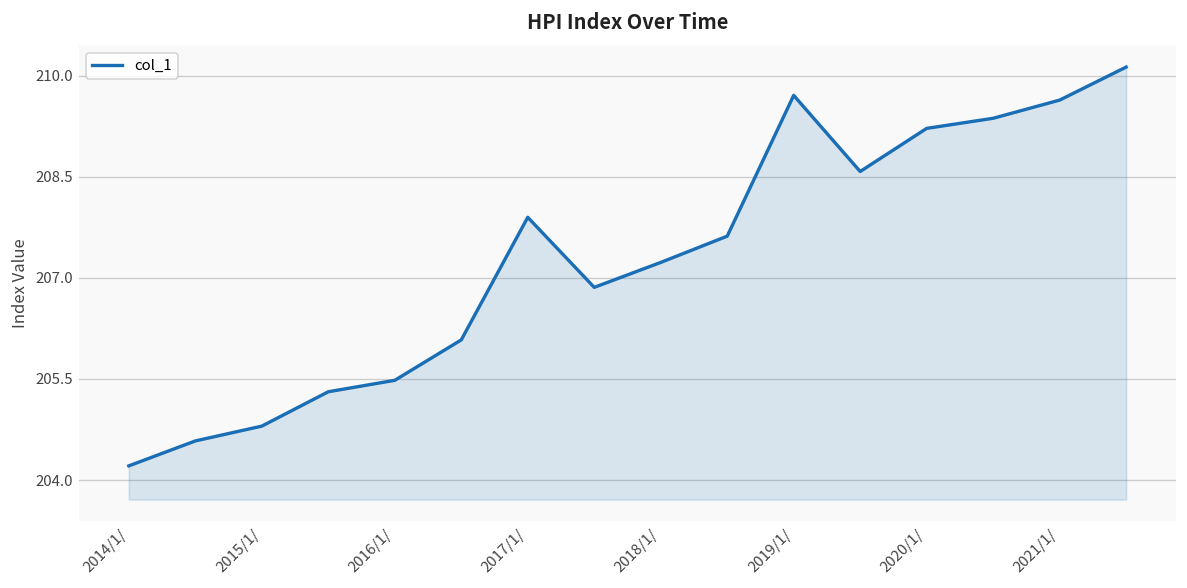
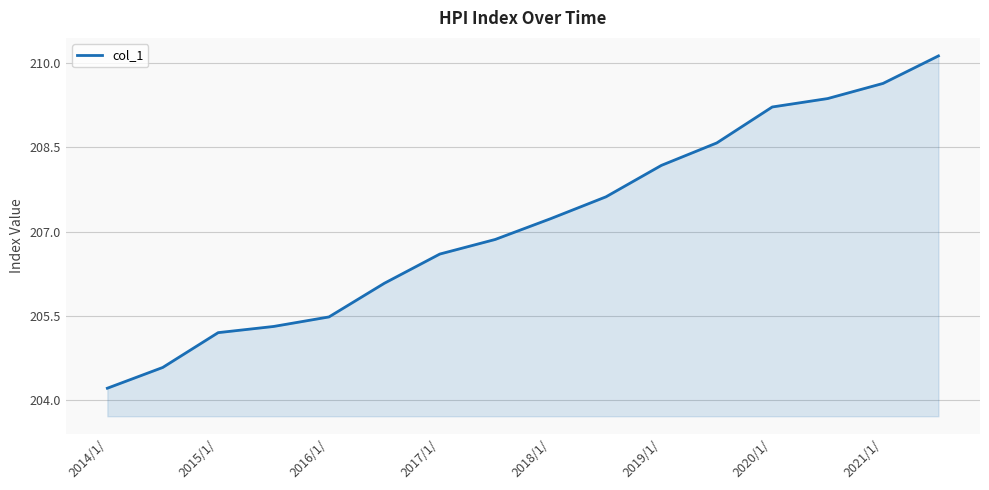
2015/1/: 204.8 -> 205.2
2017/1/: 207.9 -> 206.6
2019/1/: 209.7 -> 208.2
